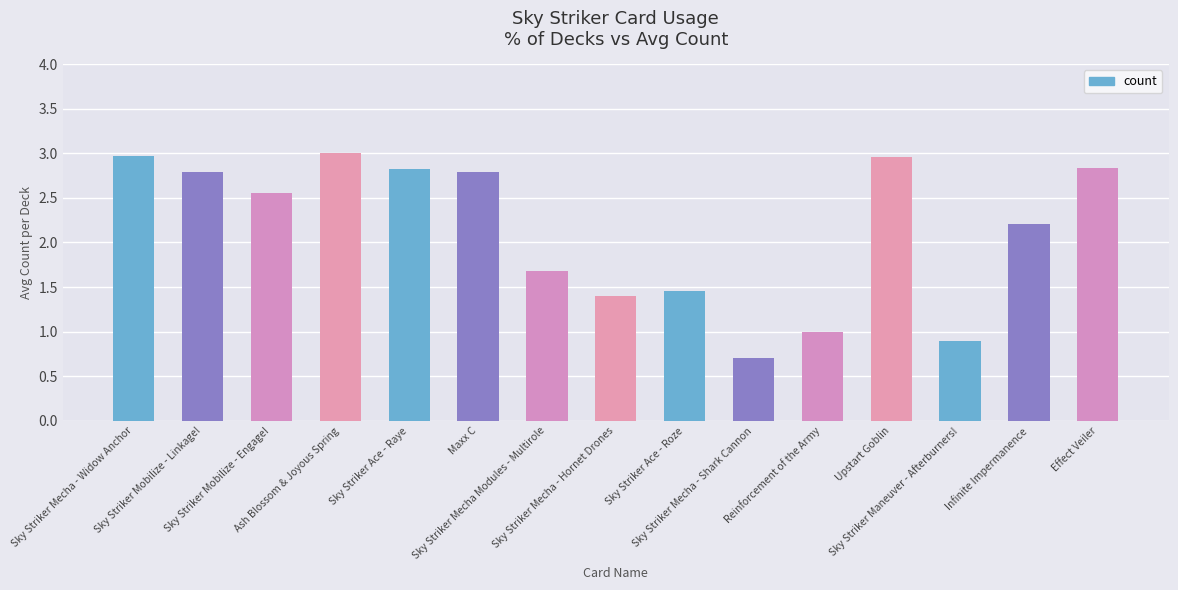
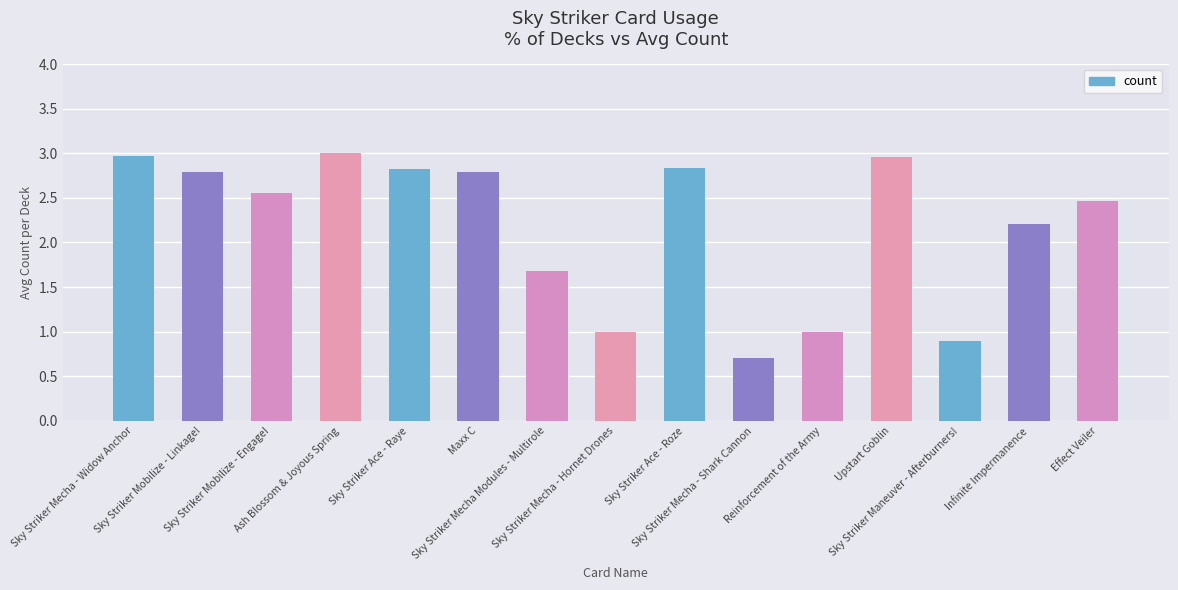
Sky Striker Mecha - Hornet Drones: 1.4 -> 1.0
Sky Striker Ace - Roze: 1.5 -> 2.8
Effect Veiler: 2.8 -> 2.5
